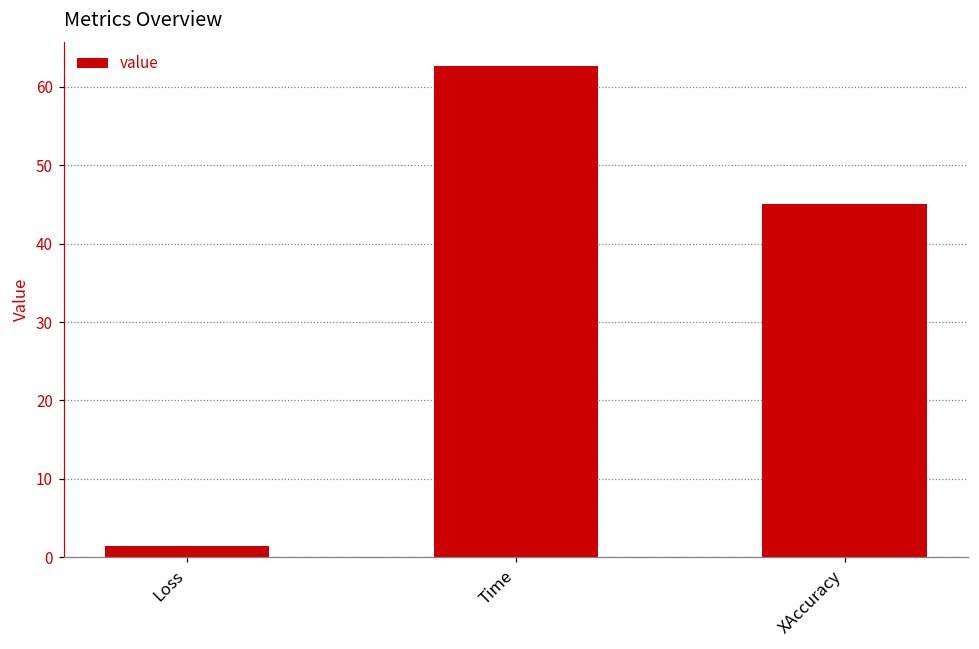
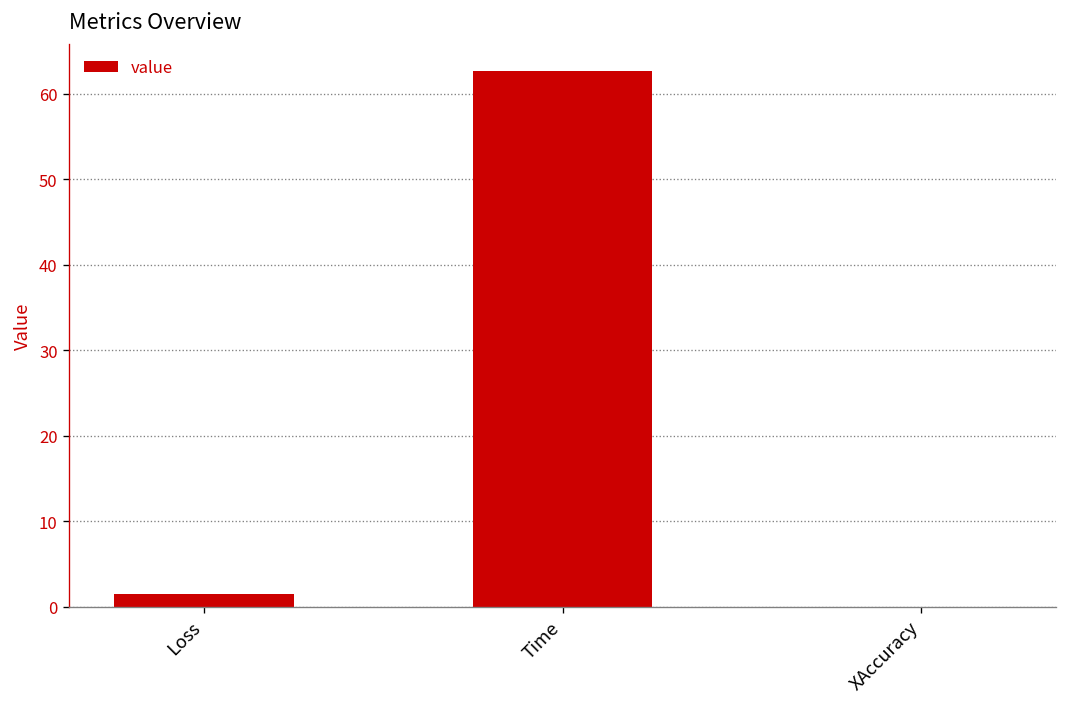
XAccuracy: 45 -> 0
